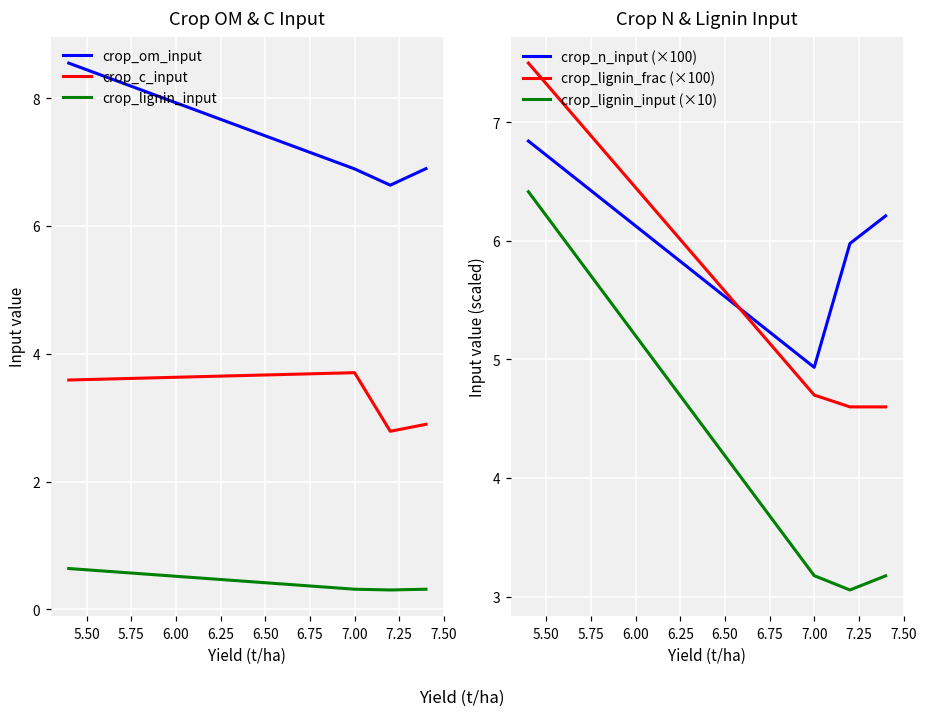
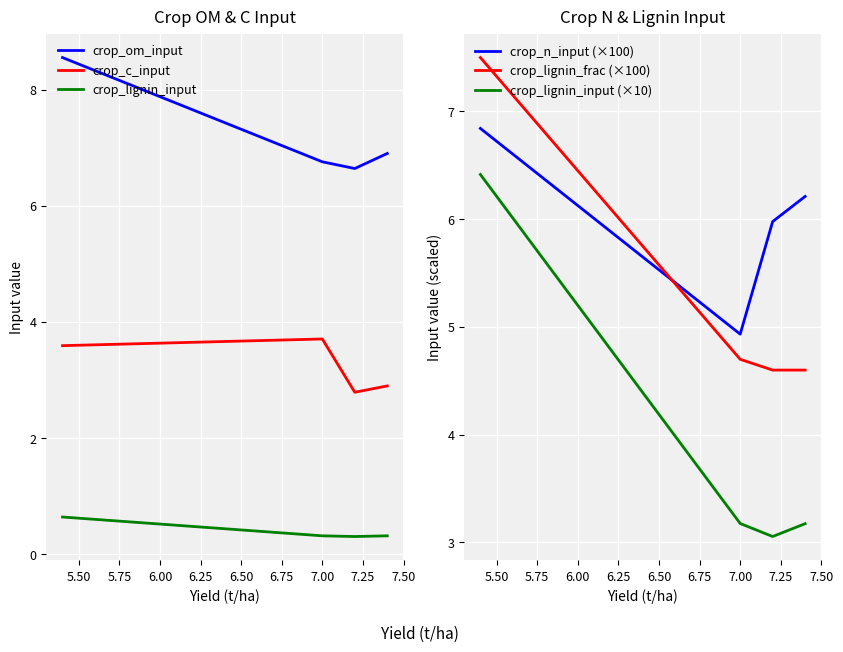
Crop OM & C Input, crop_om_input, 7.00: 6.9 -> 6.8
